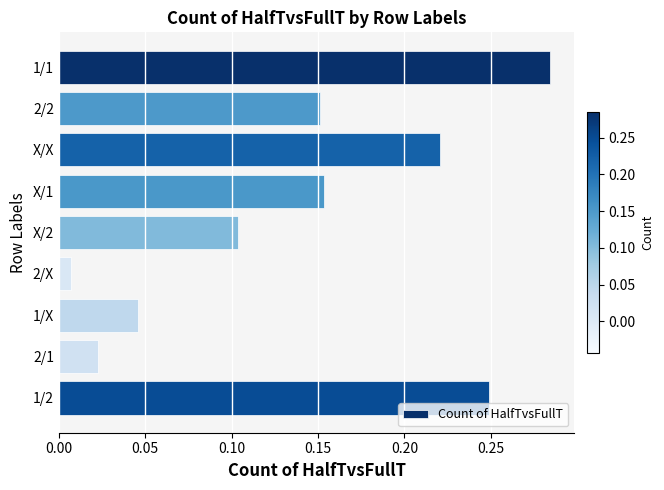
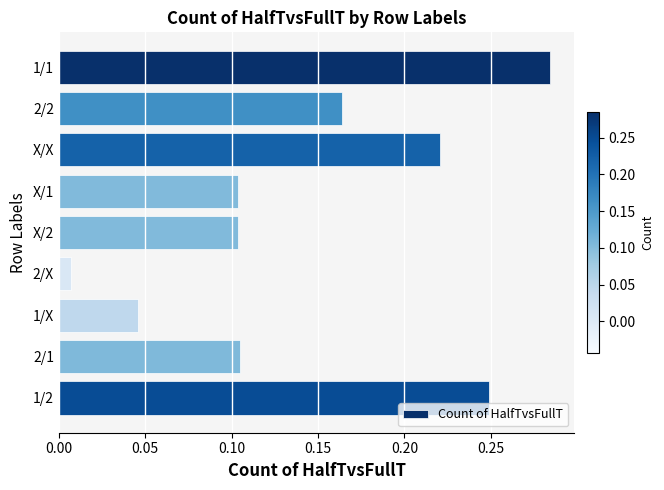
2/2: 0.151 -> 0.164
X/1: 0.154 -> 0.104
2/1: 0.023 -> 0.105
